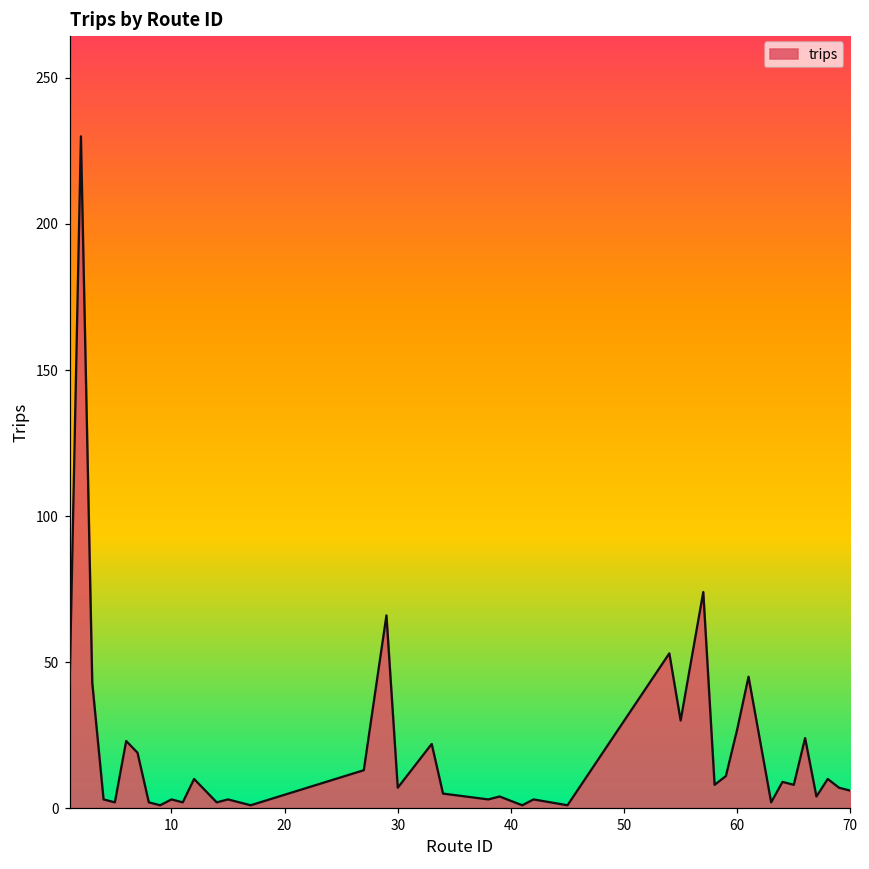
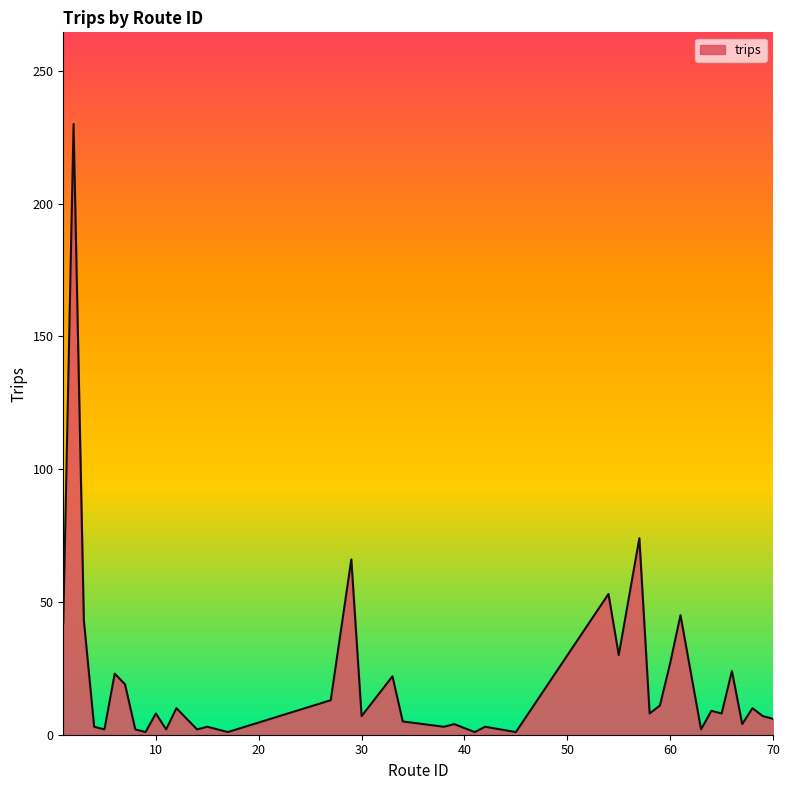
10: 3 -> 8
